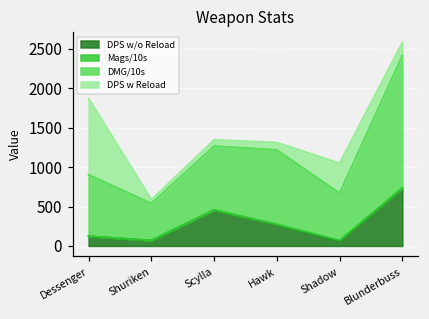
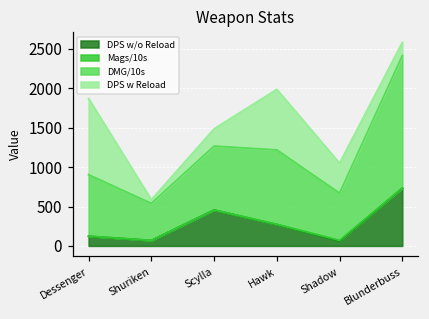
DPS w Reload, Scylla: 100 -> 200
DPS w Reload, Hawk: 100 -> 800
